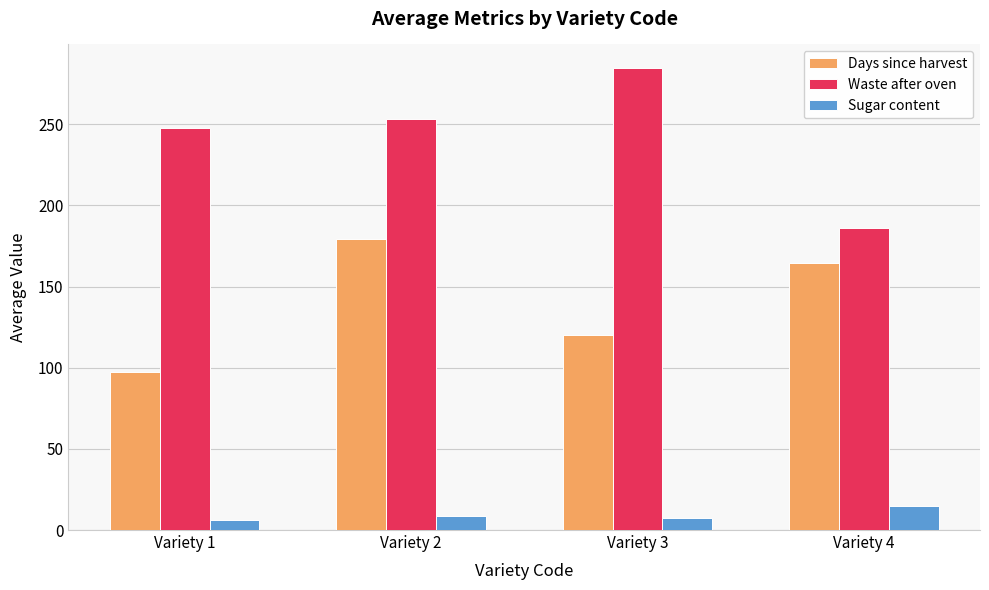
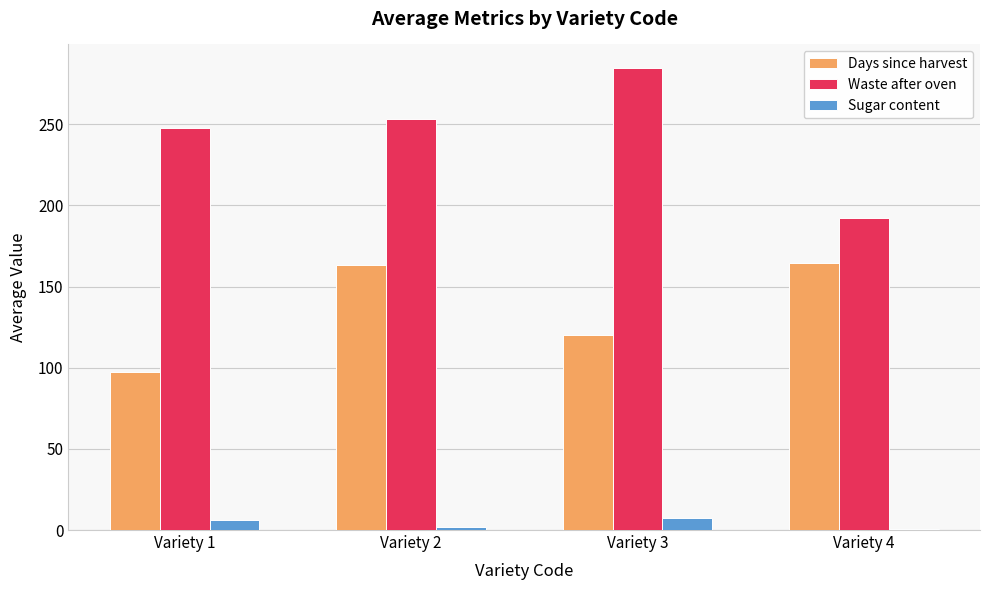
Days since harvest, Variety 2: 179 -> 163
Sugar content, Variety 2: 9 -> 2
Waste after oven, Variety 4: 186 -> 192
Sugar content, Variety 4: 15 -> 0
